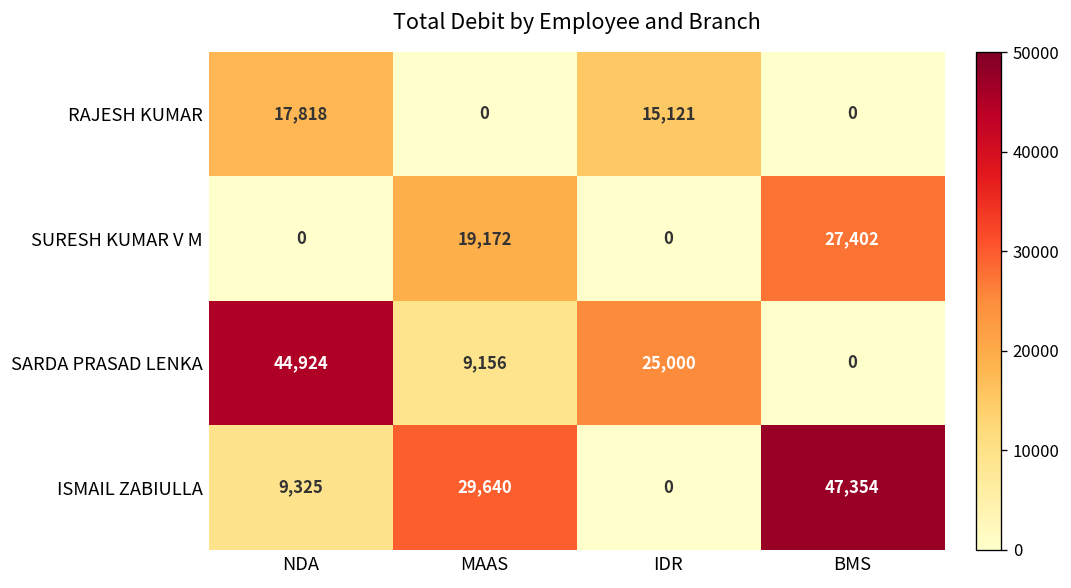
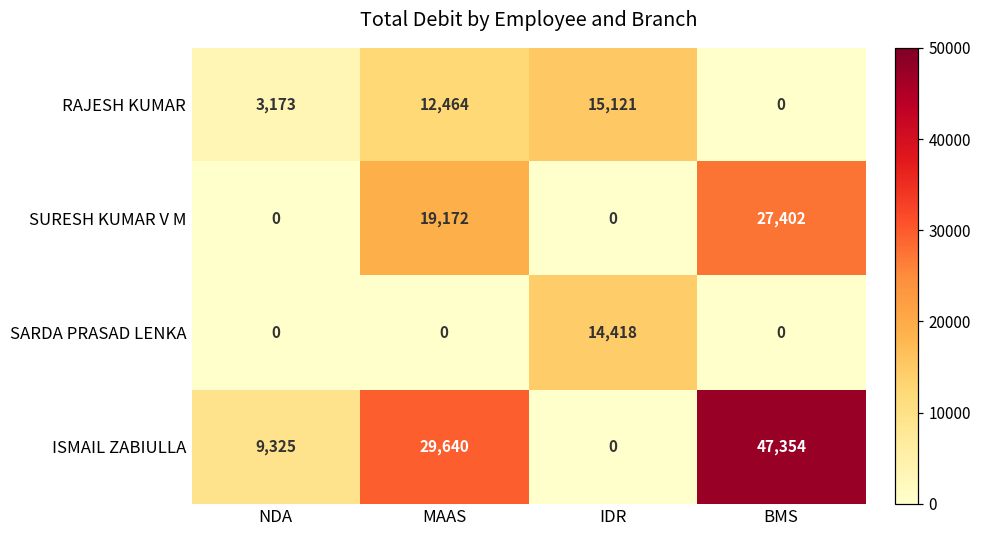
RAJESH KUMAR, NDA: 17,818 -> 3,173
RAJESH KUMAR, MAAS: 0 -> 12,464
SARDA PRASAD LENKA, NDA: 44,924 -> 0
SARDA PRASAD LENKA, MAAS: 9,156 -> 0
SARDA PRASAD LENKA, IDR: 25,000 -> 14,418
